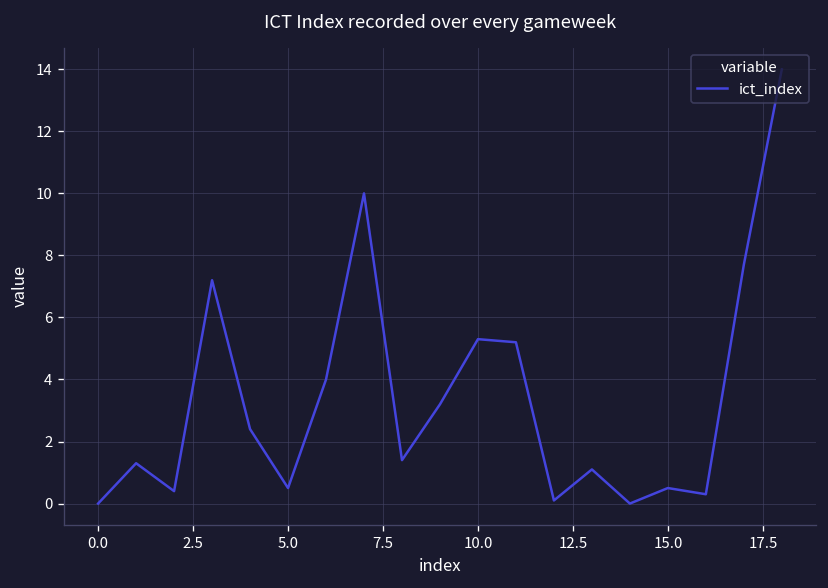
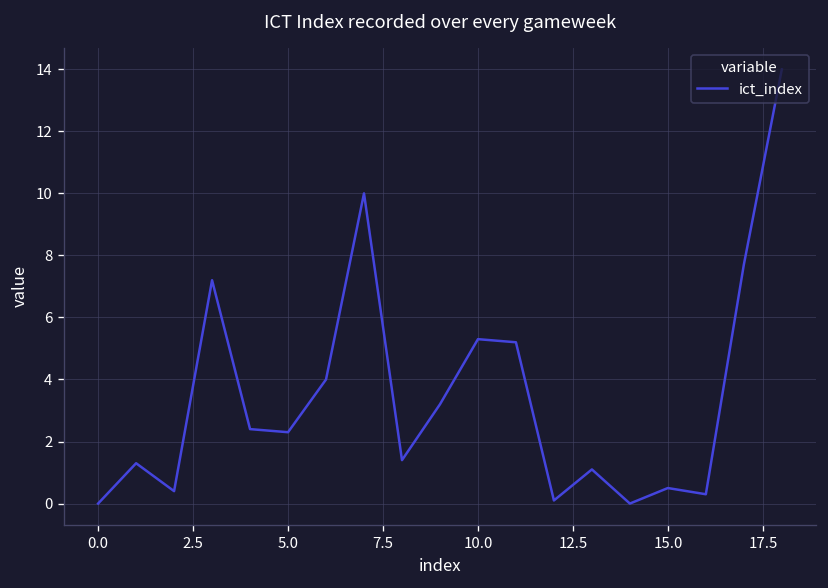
5.0: 0.5 -> 2.3
